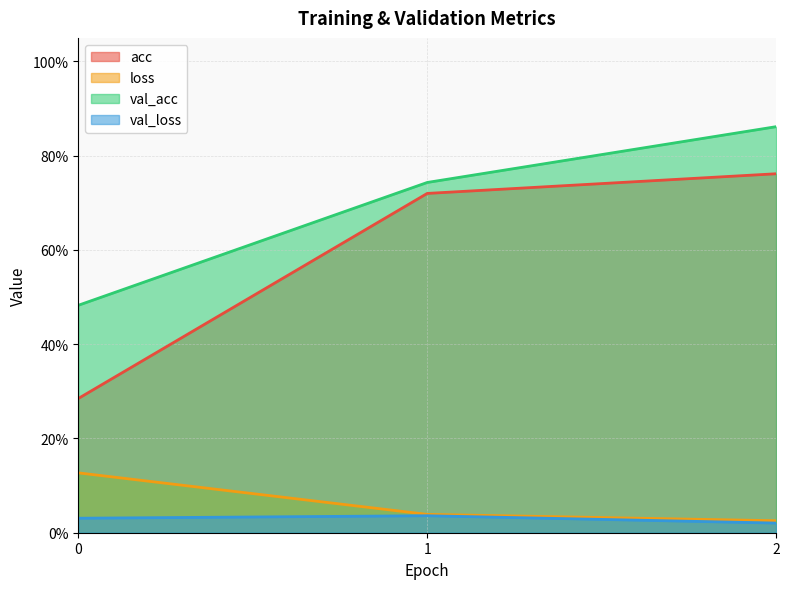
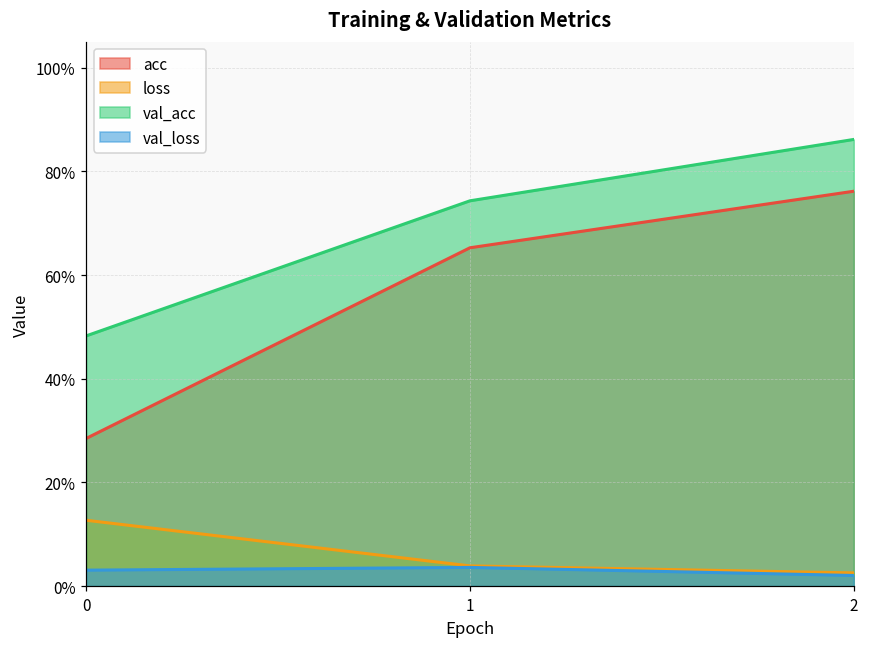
acc, 1: 72% -> 65%
